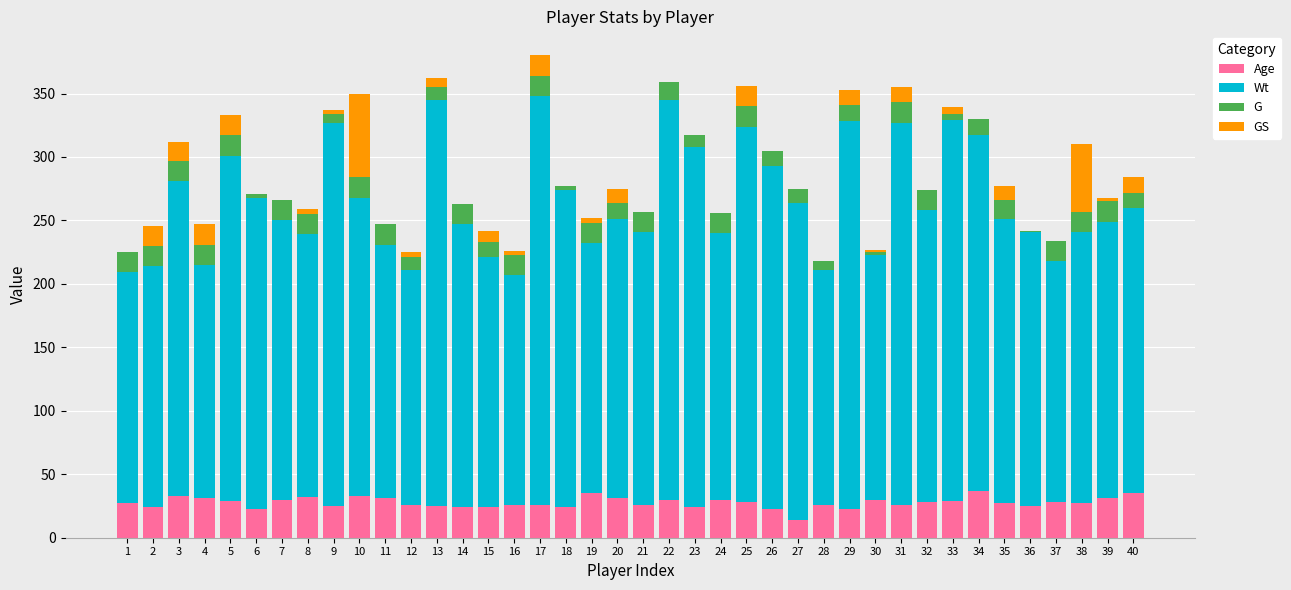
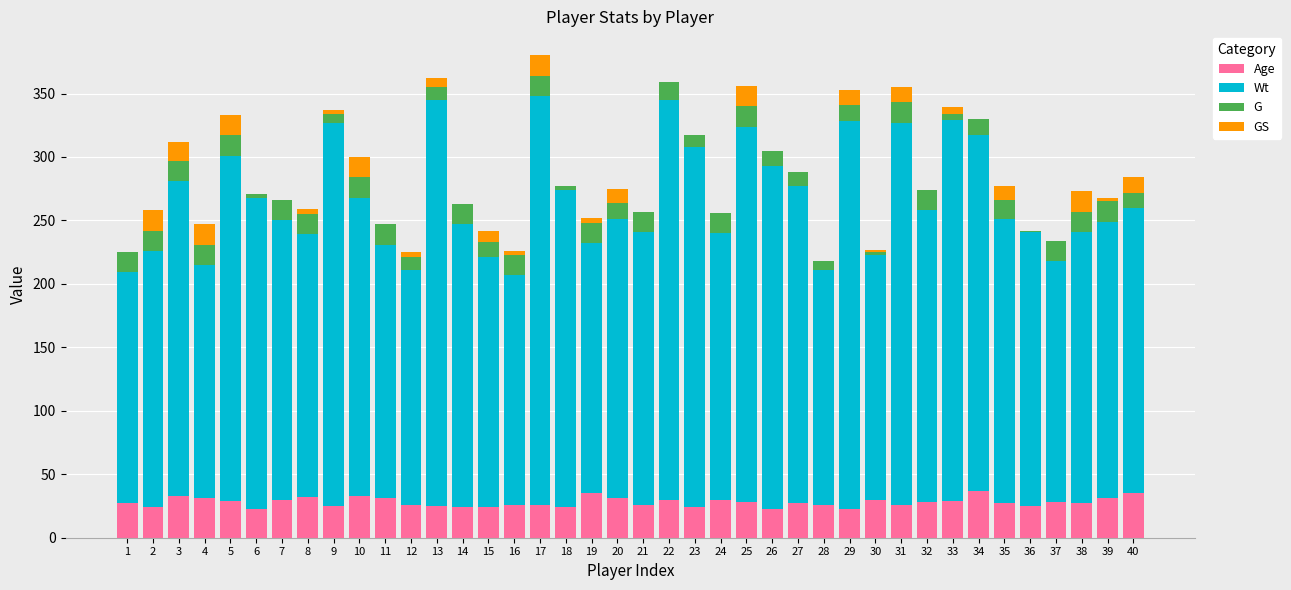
Wt, 2: 190 -> 202
GS, 10: 66 -> 16
Age, 27: 14 -> 27
GS, 38: 53 -> 16
